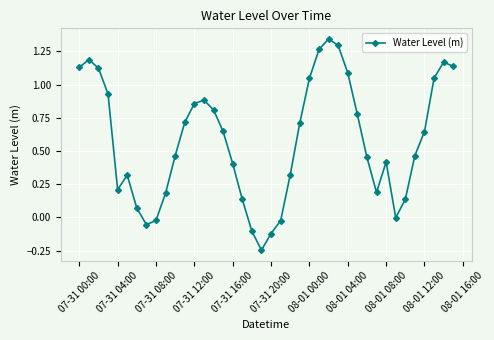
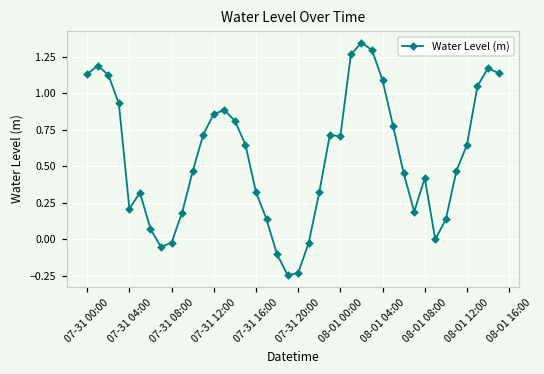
07-31 16:00: 0.40 -> 0.32
07-31 20:00: -0.12 -> -0.23
08-01 00:00: 1.05 -> 0.70
